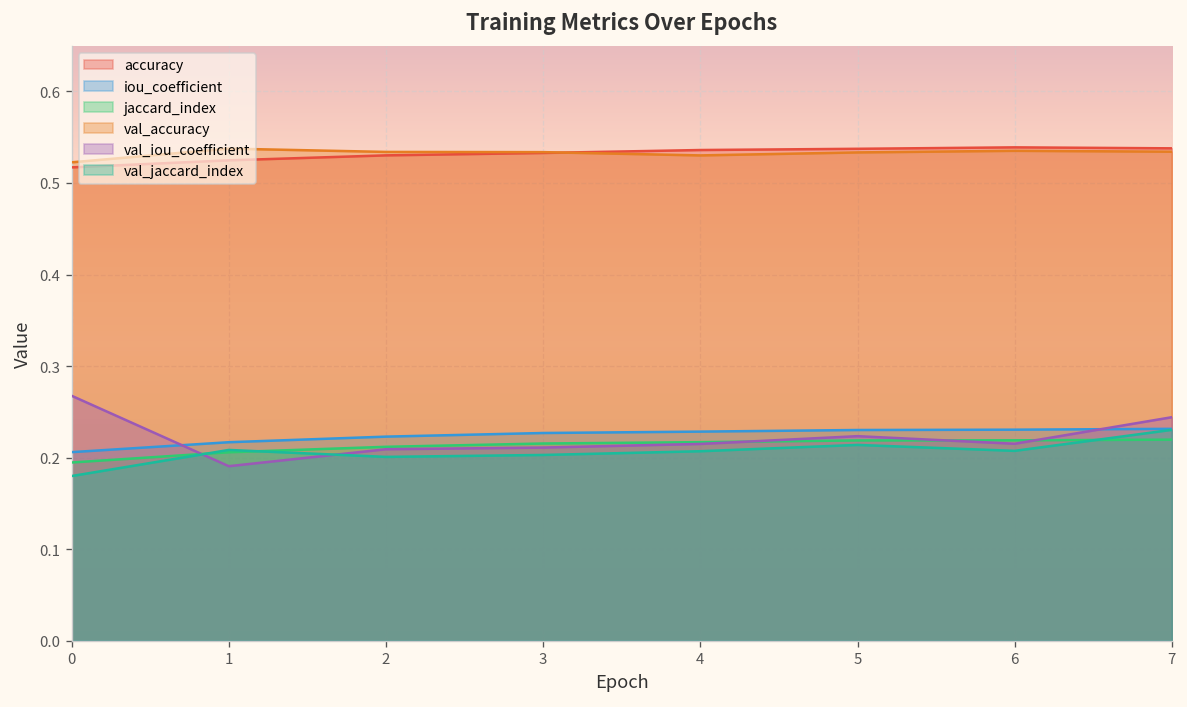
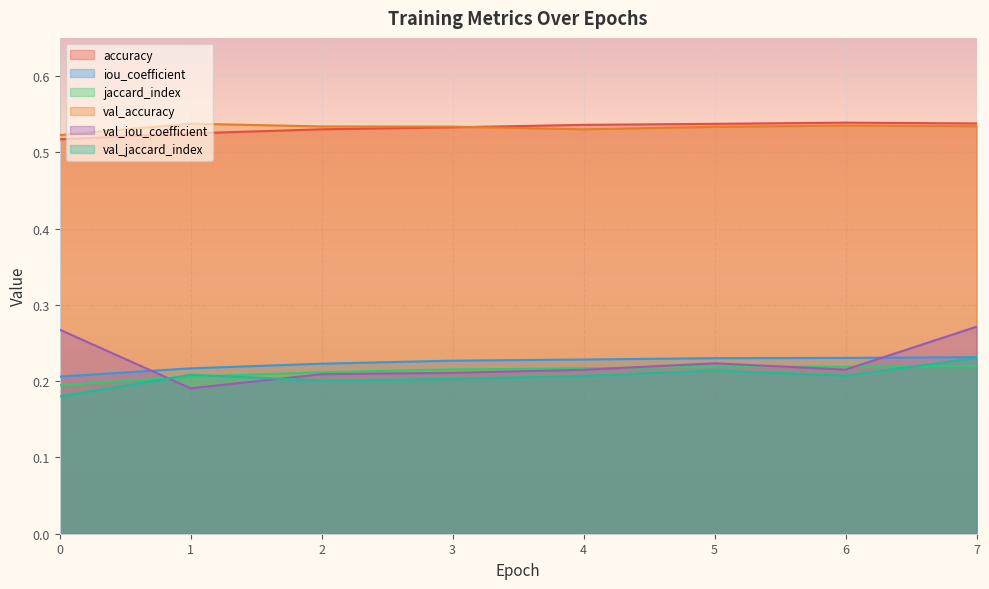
val_iou_coefficient, 7: 0.24 -> 0.27
